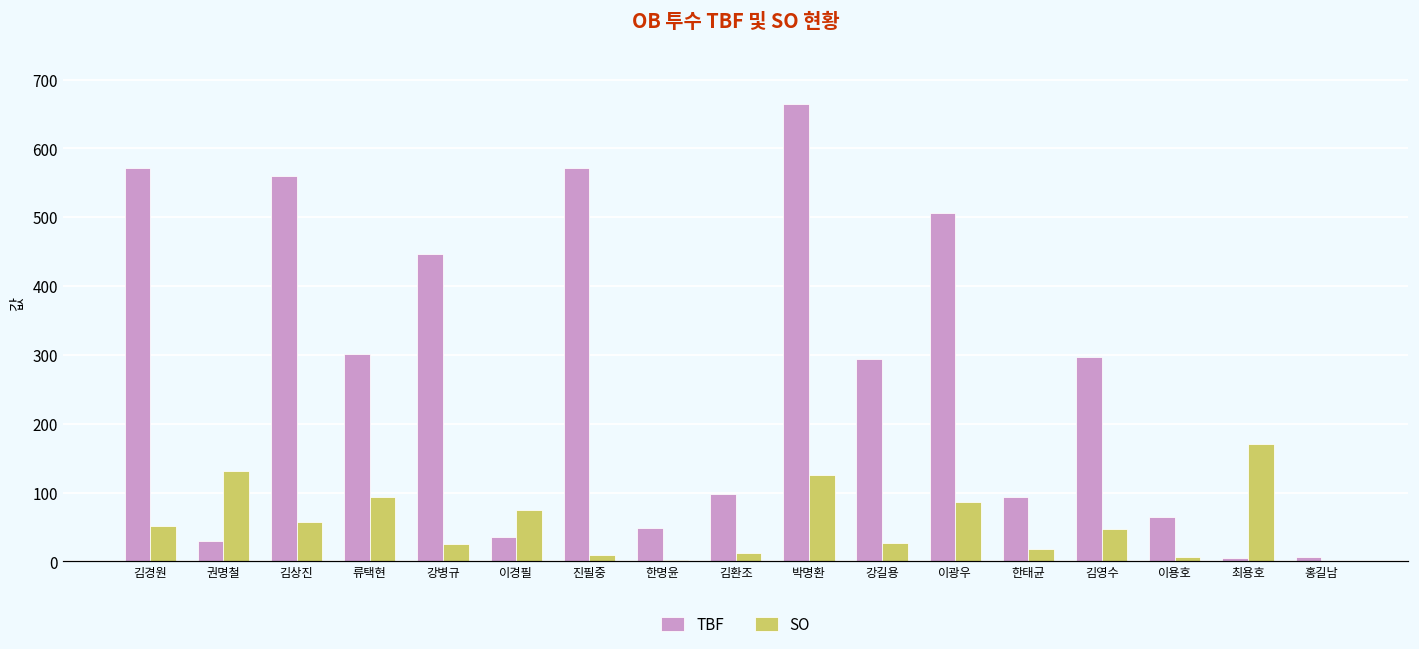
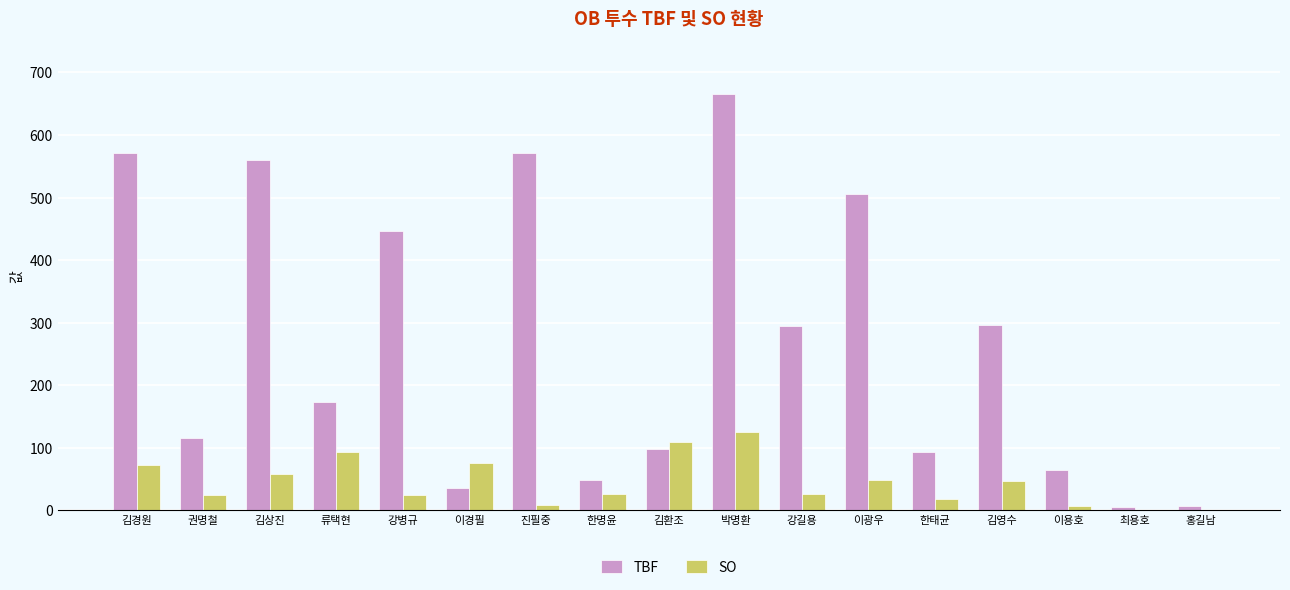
SO, 김경원: 50 -> 70
TBF, 권명철: 30 -> 120
SO, 권명철: 130 -> 30
TBF, 류택현: 300 -> 170
SO, 한명윤: 0 -> 30
SO, 김환조: 10 -> 110
SO, 이광우: 90 -> 50
SO, 최용호: 170 -> 0
